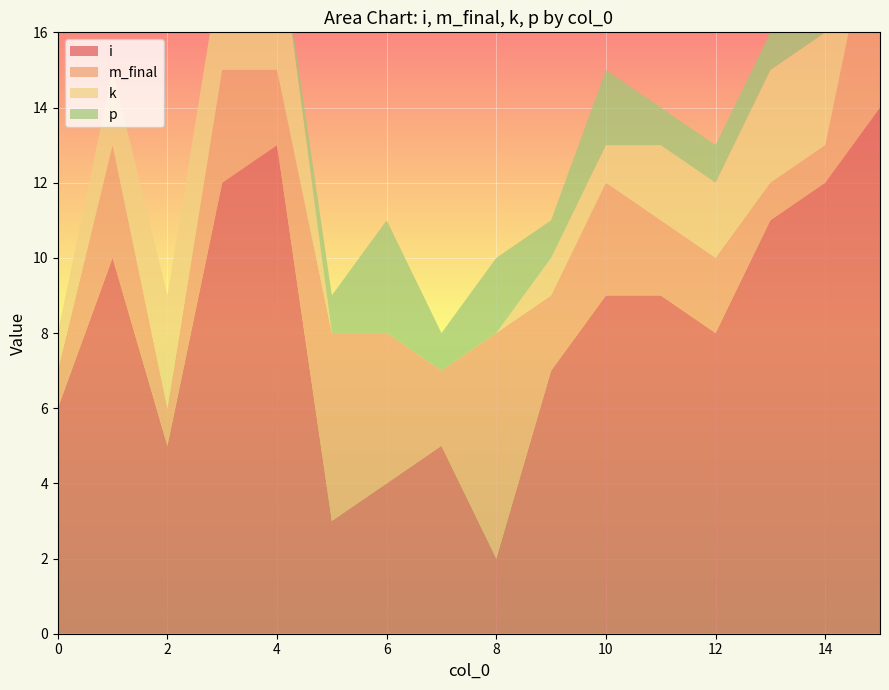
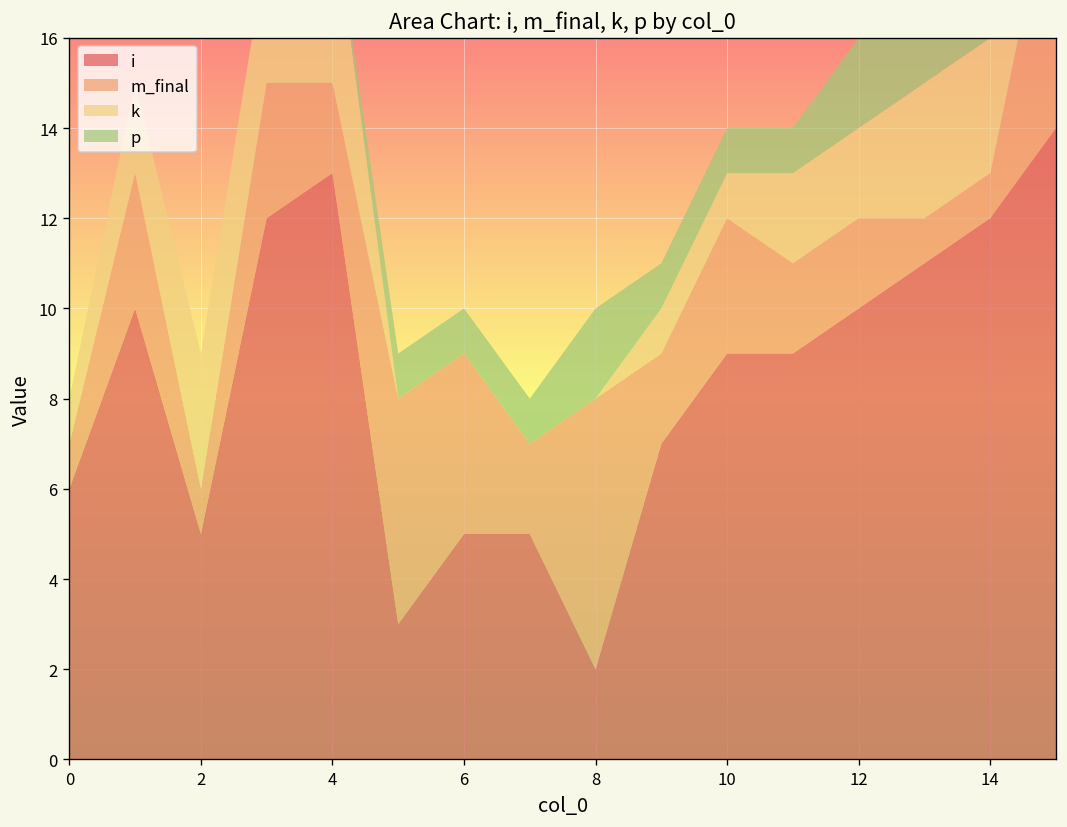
i, 6: 4 -> 5
p, 6: 3 -> 1
p, 10: 2 -> 1
i, 12: 8 -> 10
p, 12: 1 -> 2
